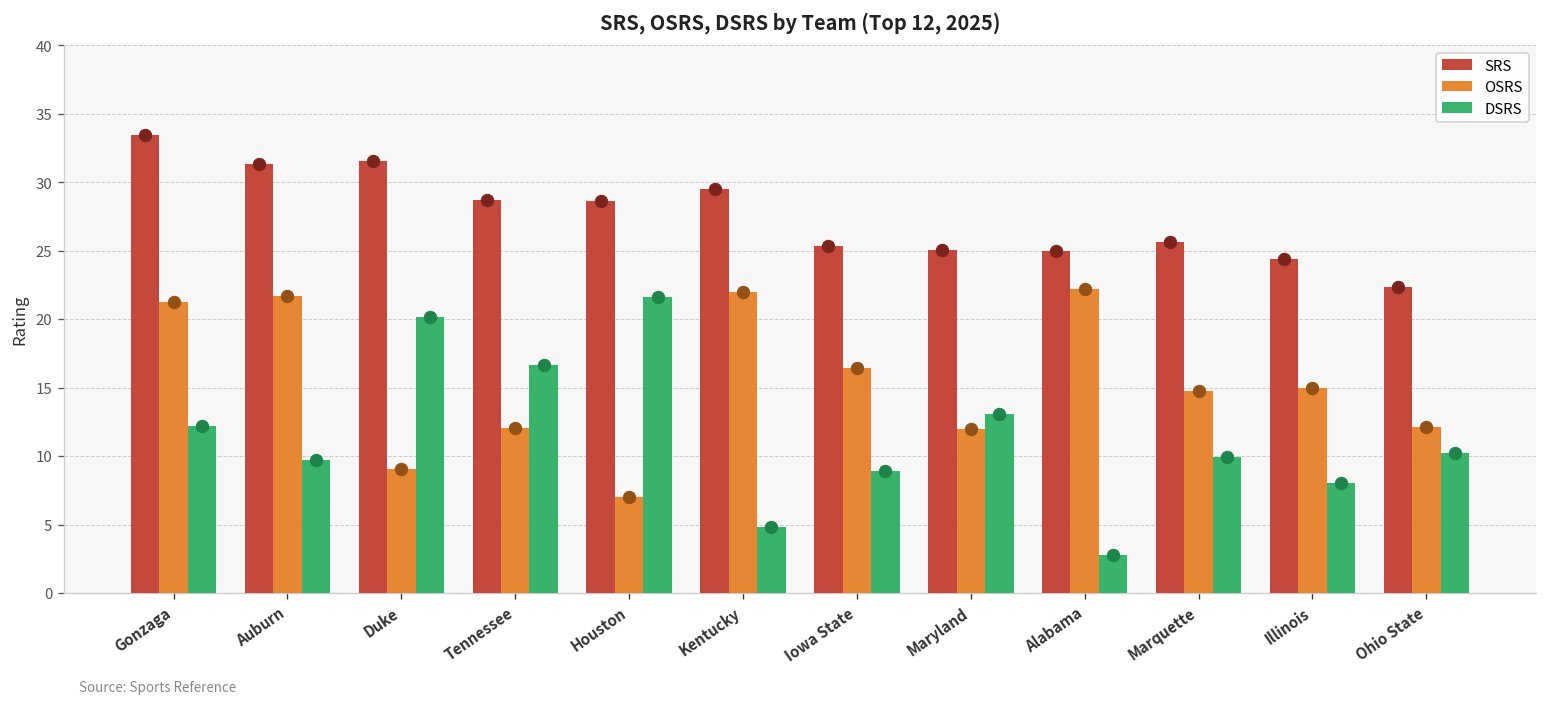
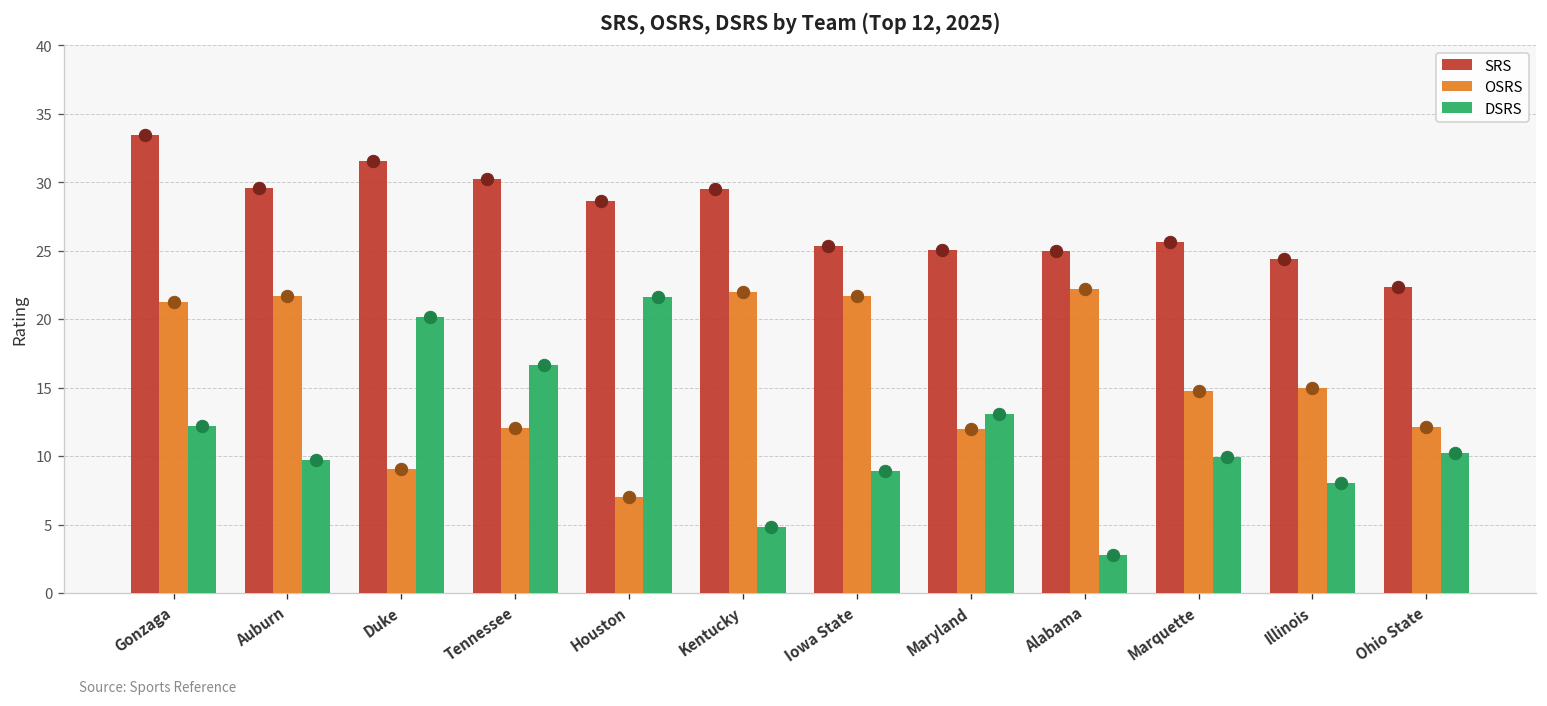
SRS, Auburn: 31.4 -> 29.6
SRS, Tennessee: 28.7 -> 30.3
OSRS, Iowa State: 16.5 -> 21.7
